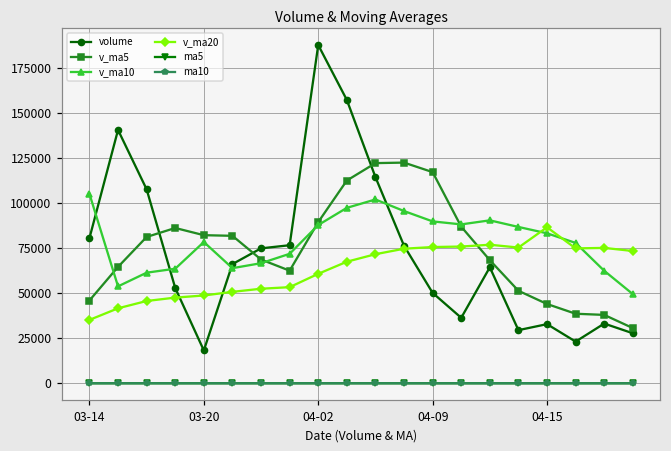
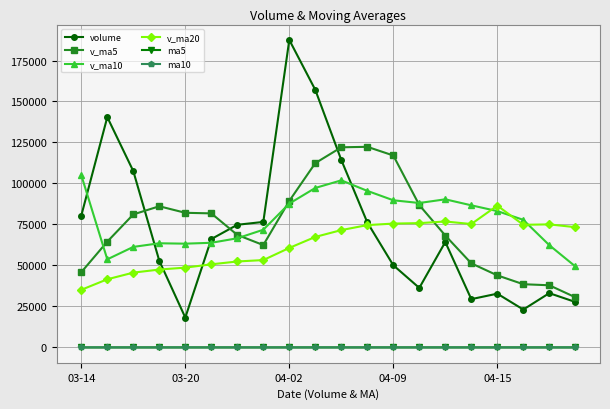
v_ma10, 03-20: 78000 -> 63000
